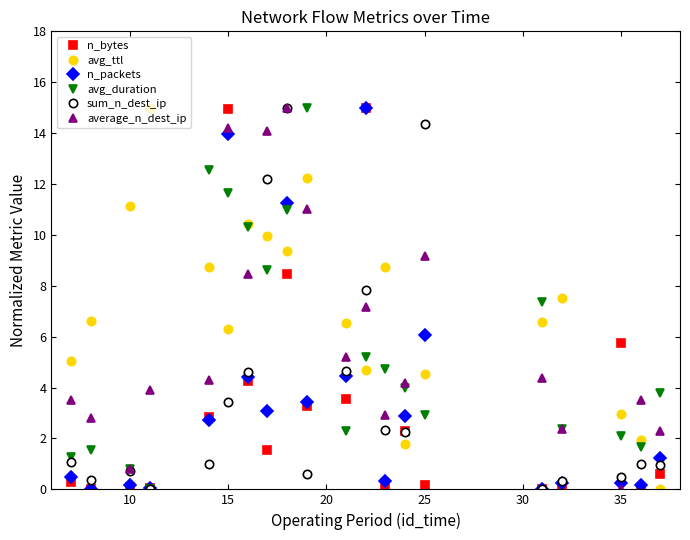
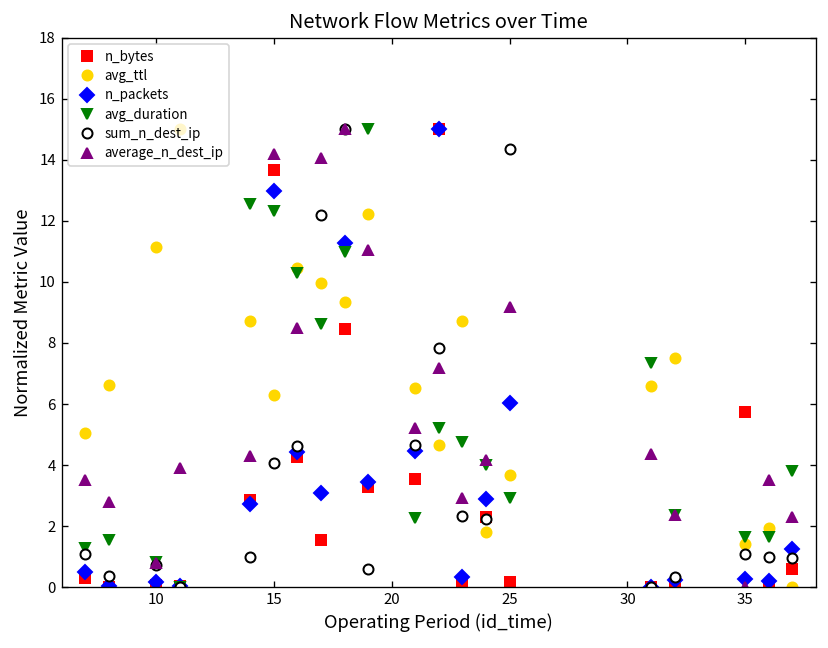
n_bytes, 15: 14.9 -> 13.7
n_packets, 15: 14.0 -> 13.0
avg_duration, 15: 11.6 -> 12.3
sum_n_dest_ip, 15: 3.4 -> 4.1
avg_ttl, 25: 4.5 -> 3.7
avg_ttl, 35: 3.0 -> 1.4
avg_duration, 35: 2.1 -> 1.6
sum_n_dest_ip, 35: 0.5 -> 1.1
